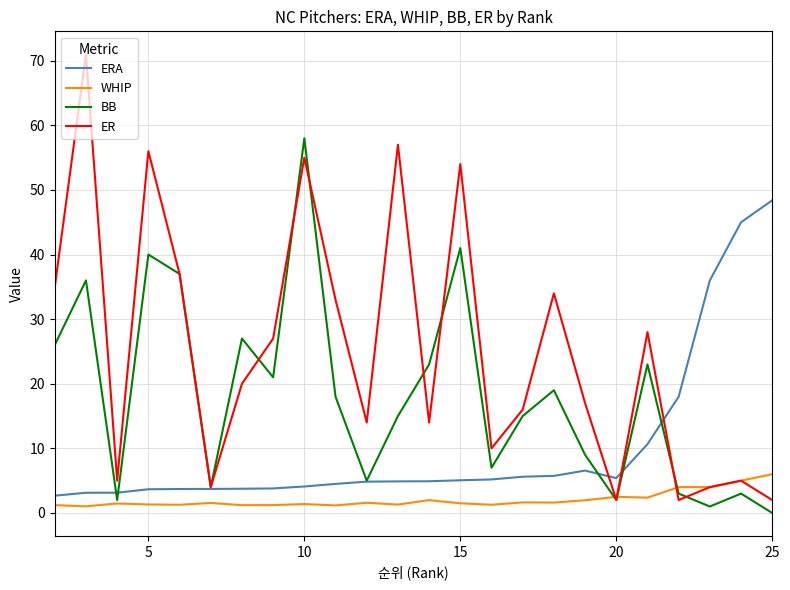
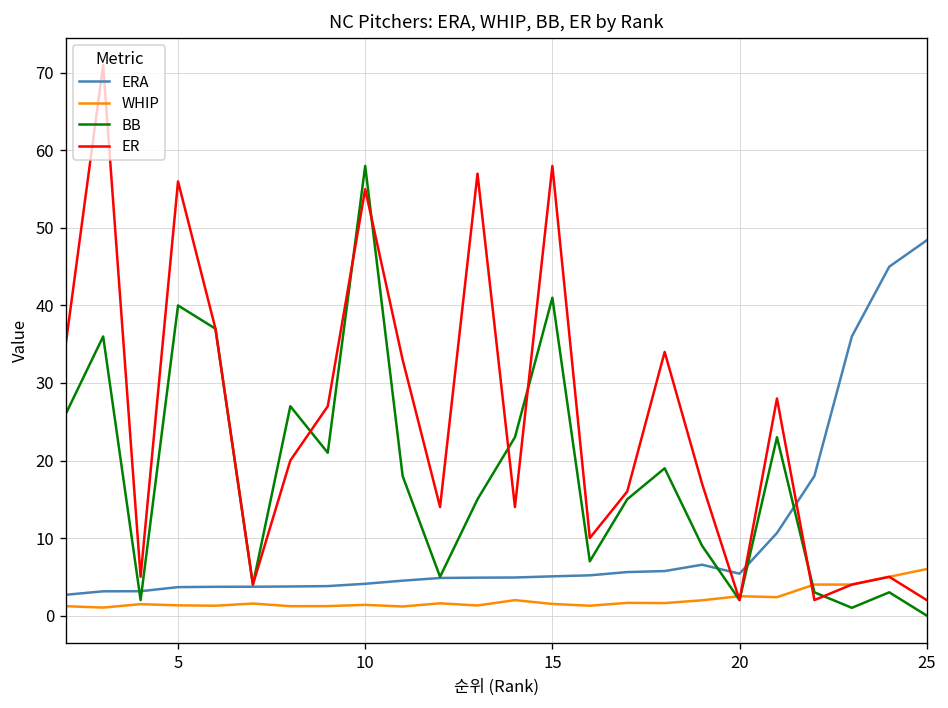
ER, 15: 54 -> 58
